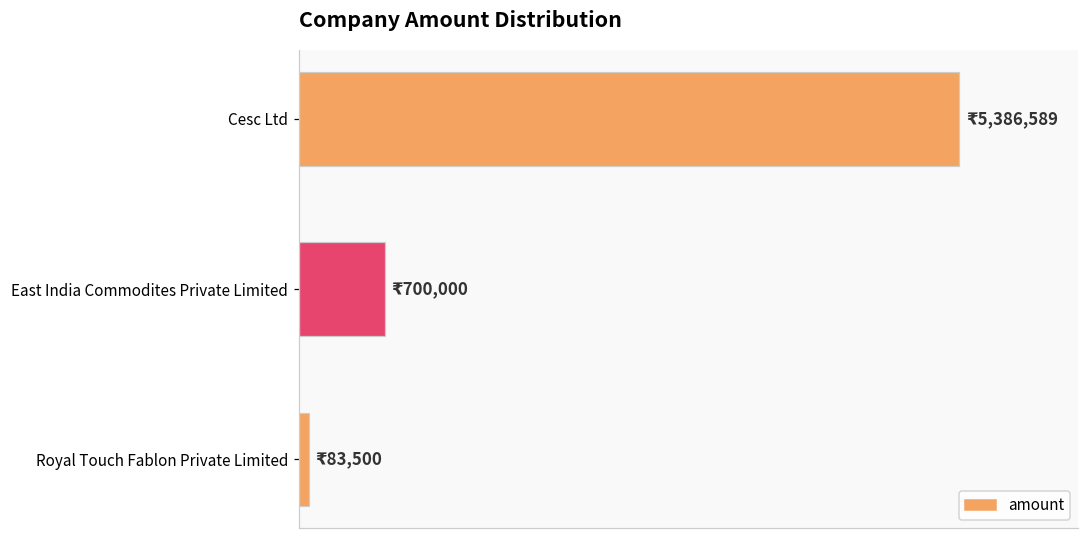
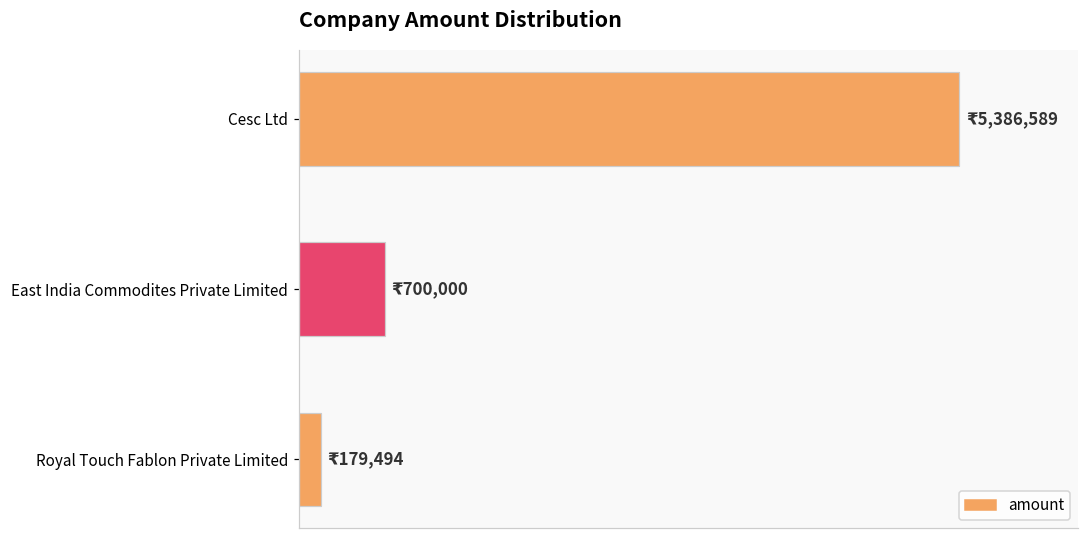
Royal Touch Fablon Private Limited: 83,500 -> 179,494
